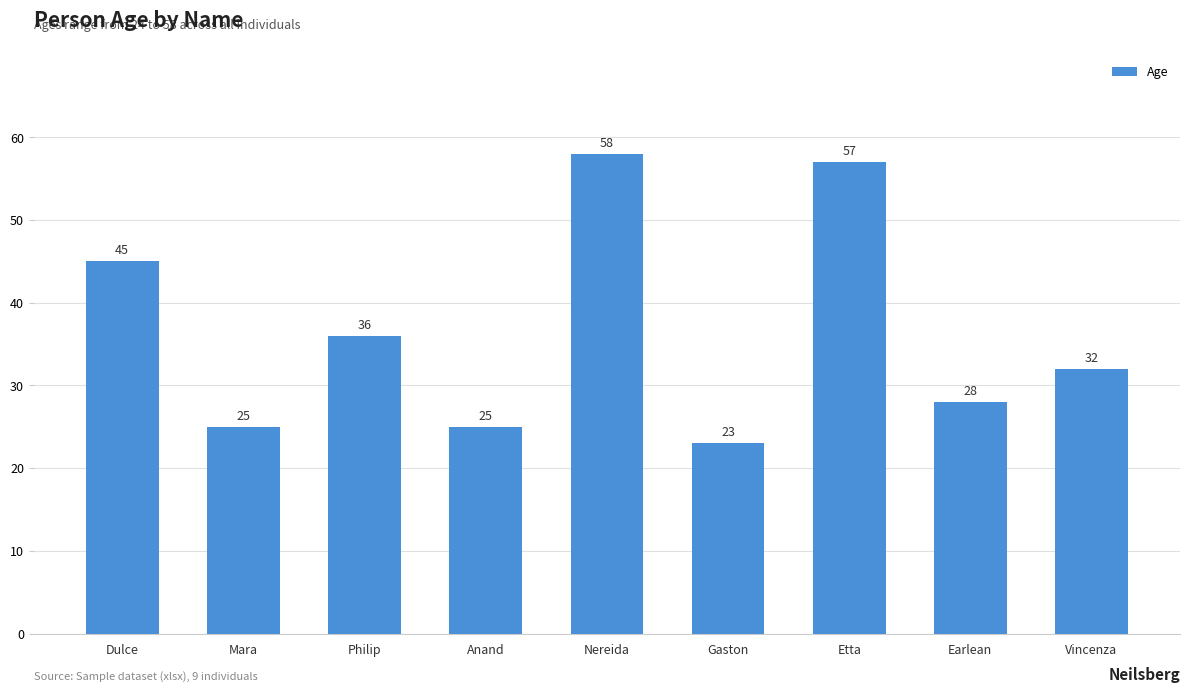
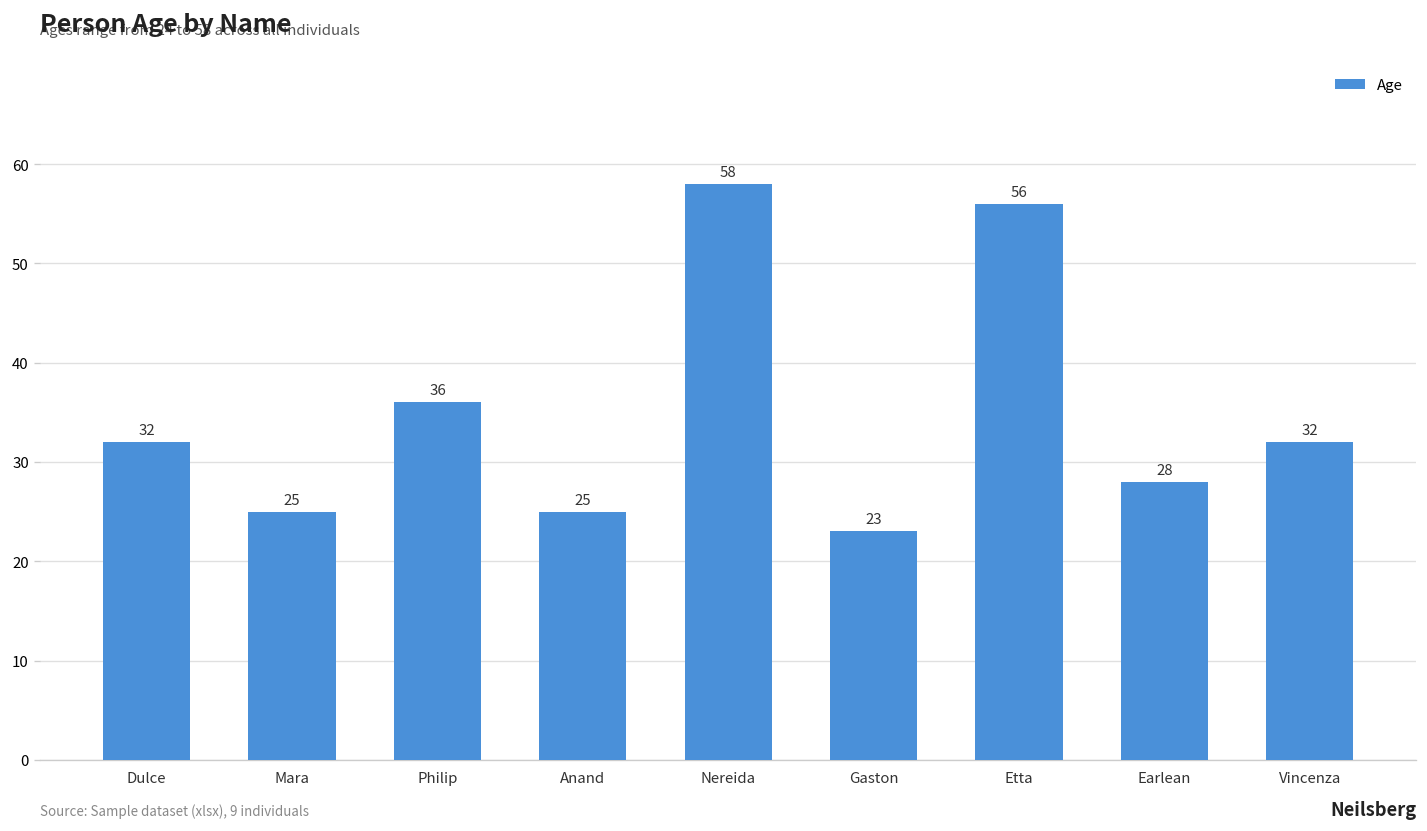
Dulce: 45 -> 32
Etta: 57 -> 56
